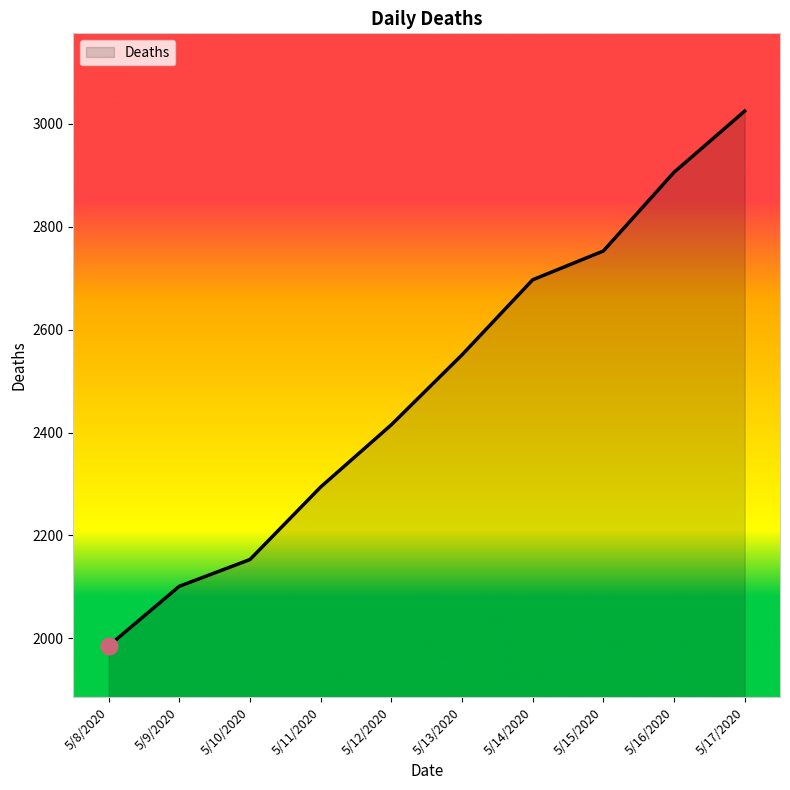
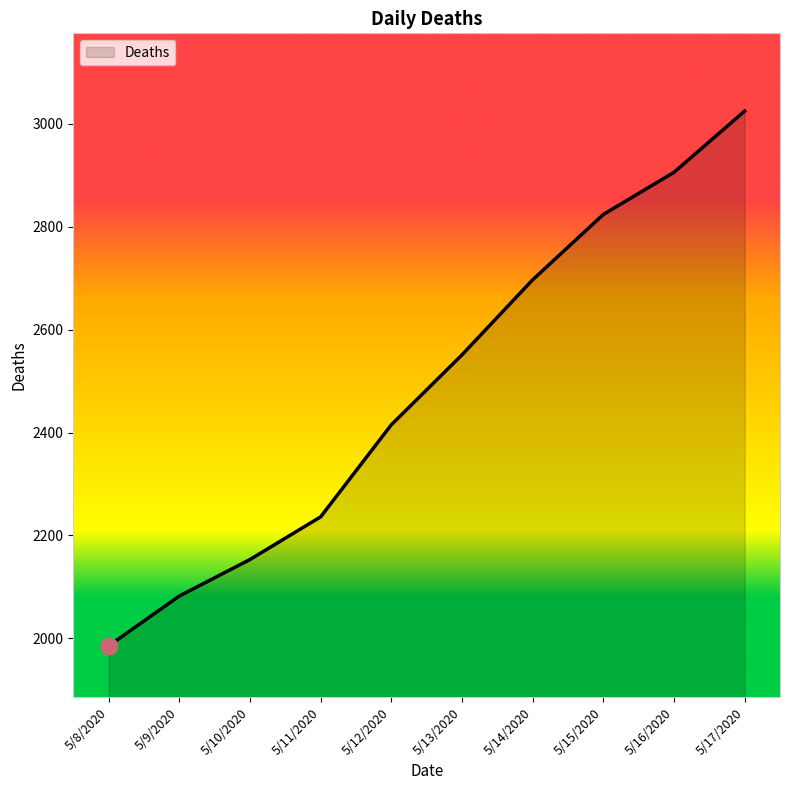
Deaths, 5/9/2020: 2100 -> 2080
Deaths, 5/11/2020: 2290 -> 2240
Deaths, 5/15/2020: 2750 -> 2820
